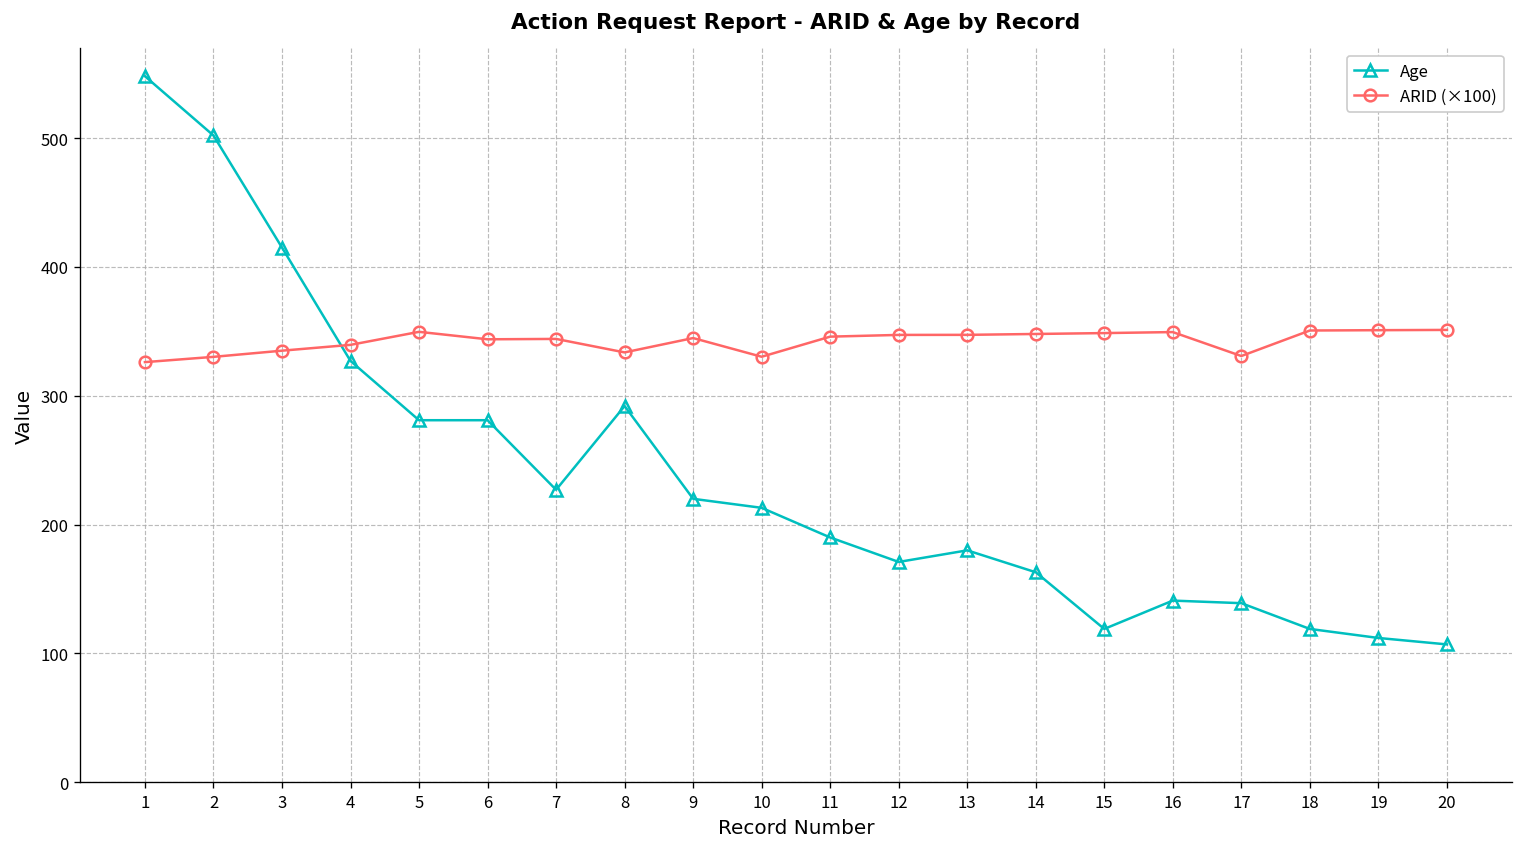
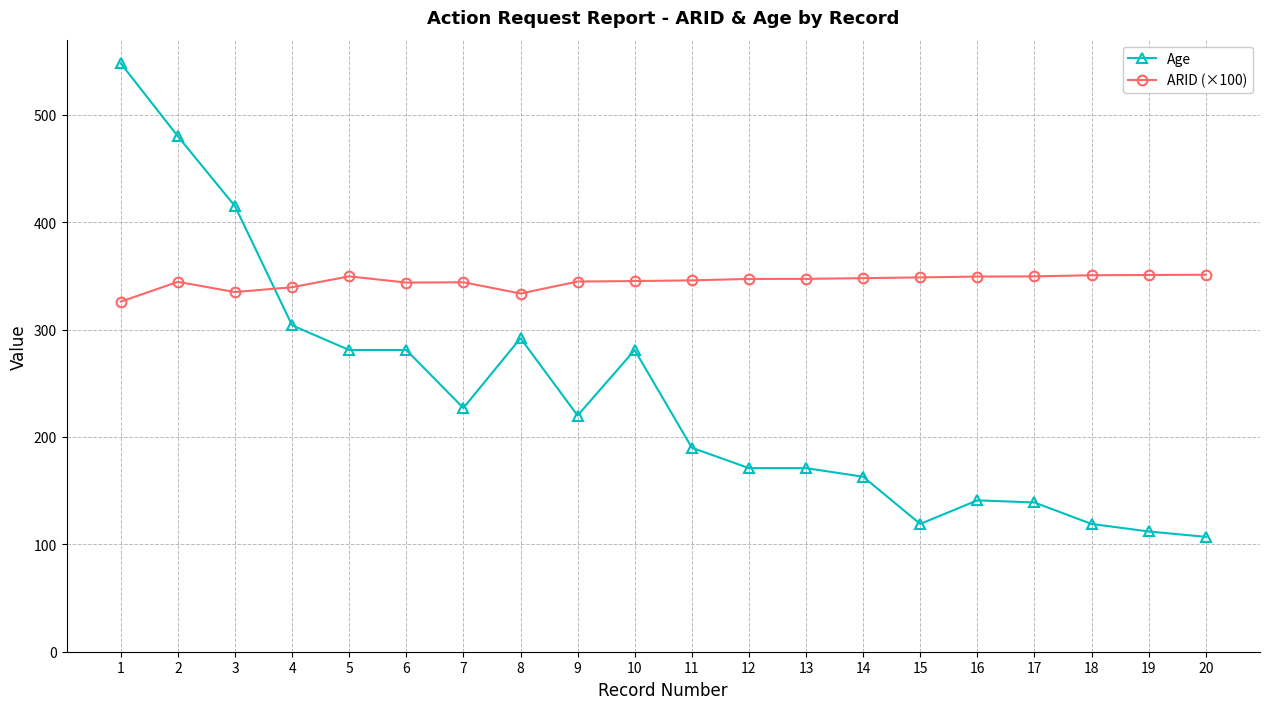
Age, 2: 502 -> 480
ARID (×100), 2: 330 -> 345
Age, 4: 327 -> 304
Age, 10: 213 -> 281
ARID (×100), 10: 330 -> 345
Age, 13: 180 -> 171
ARID (×100), 17: 331 -> 350
